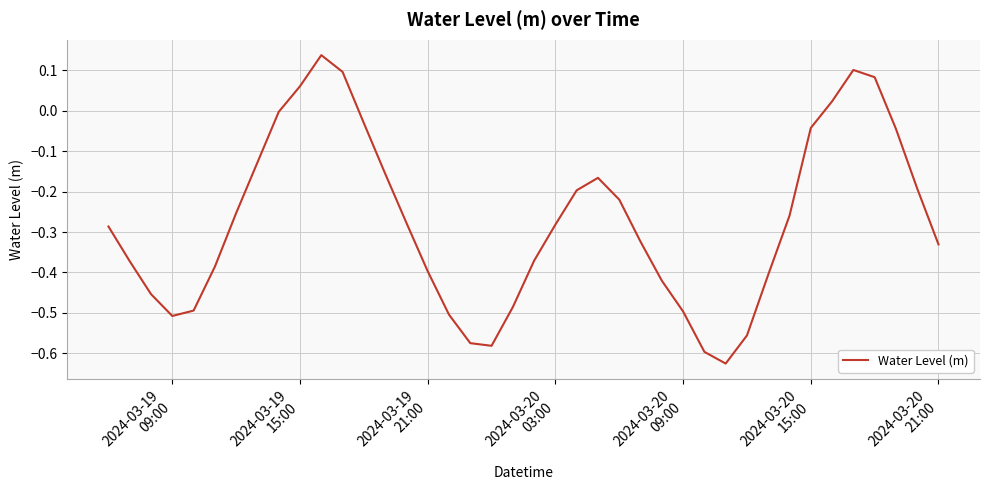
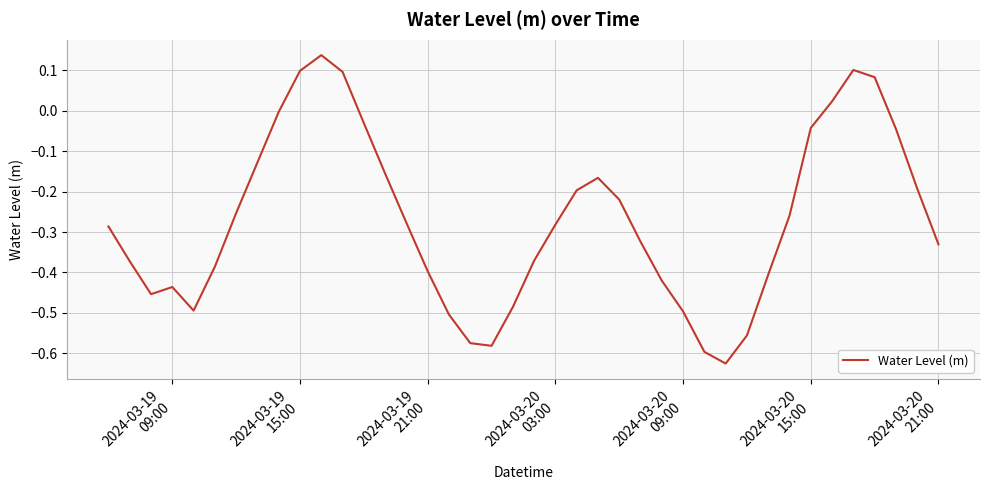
2024-03-19 09:00: -0.51 -> -0.44
2024-03-19 15:00: 0.06 -> 0.10
